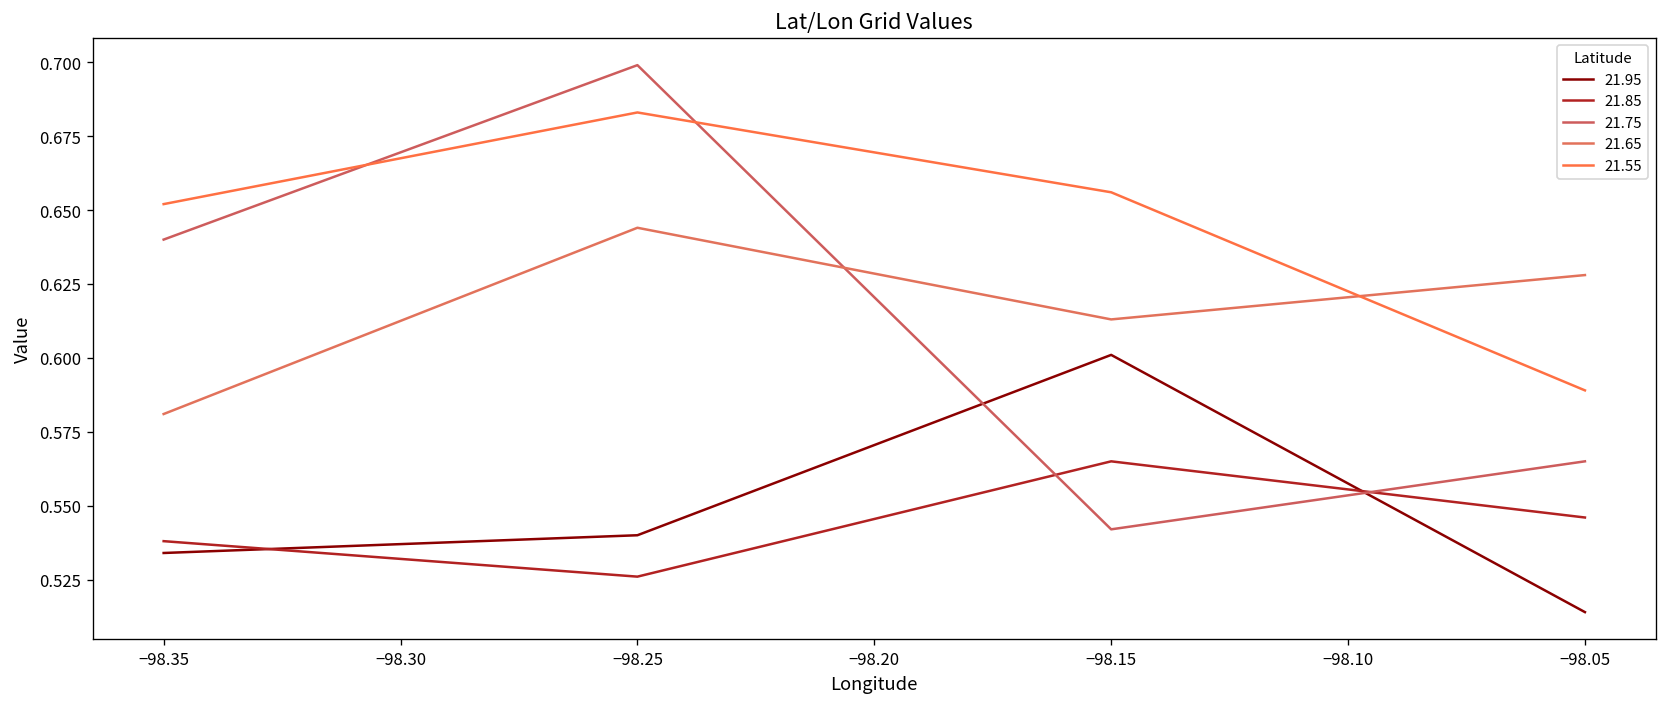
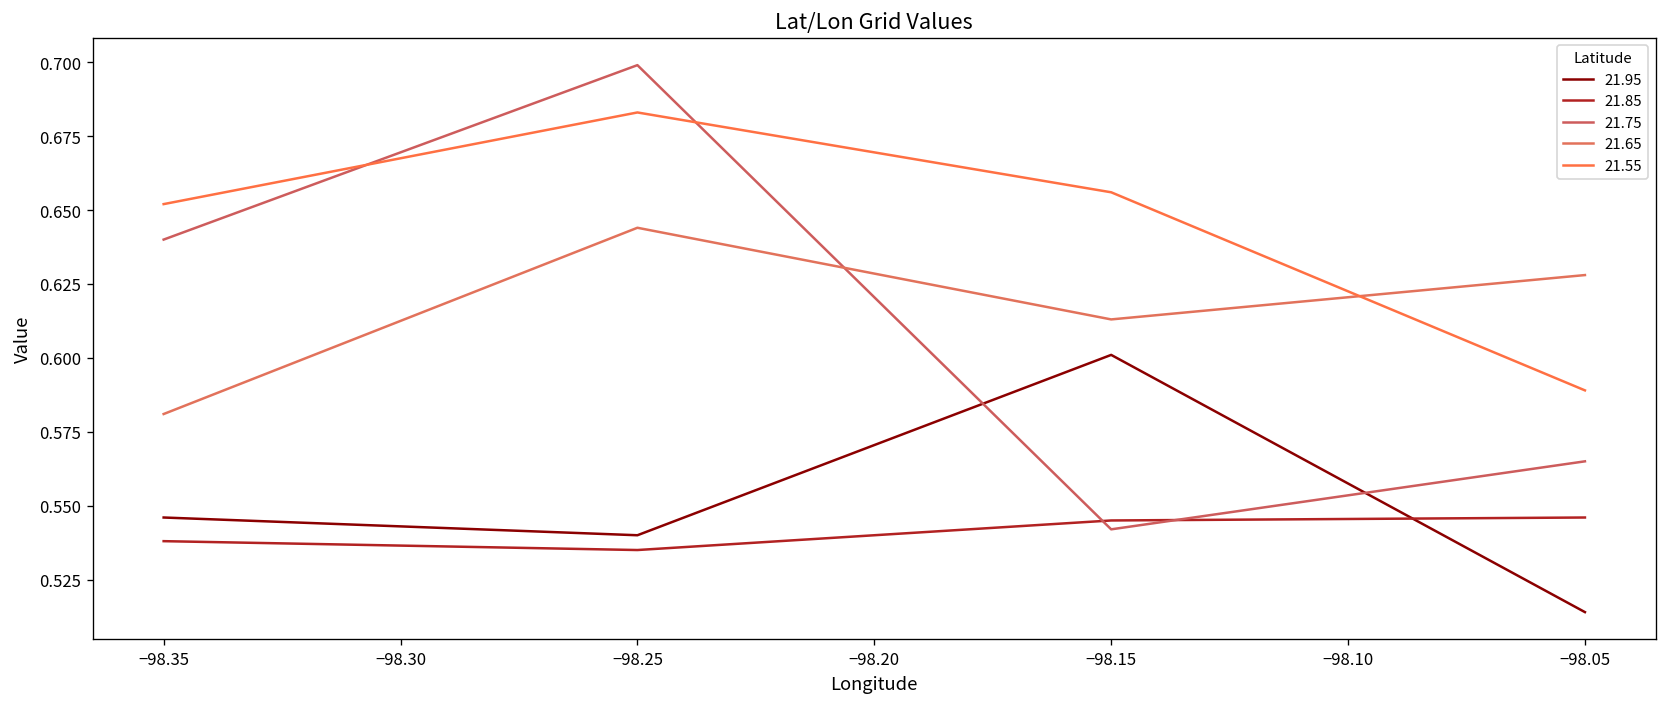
21.95, −98.35: 0.534 -> 0.546
21.85, −98.25: 0.526 -> 0.535
21.85, −98.15: 0.565 -> 0.545
